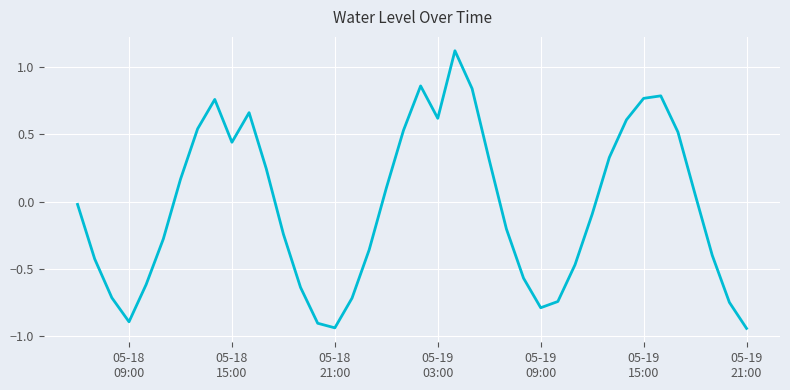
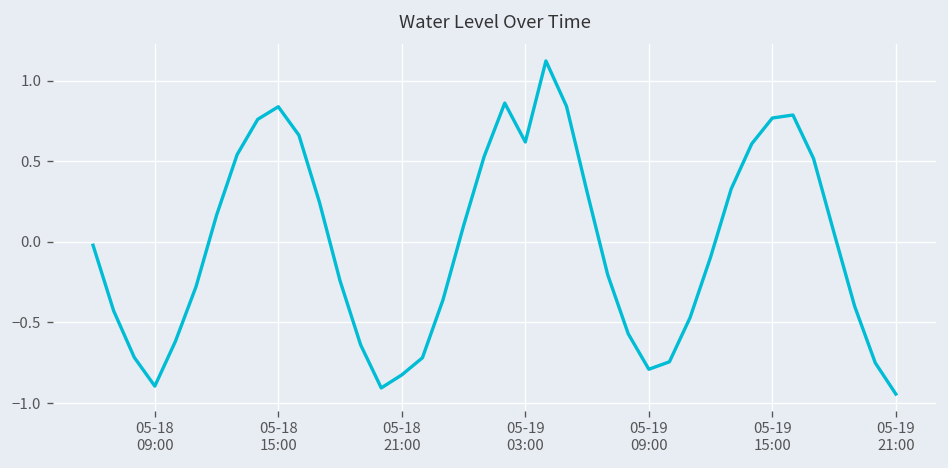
05-18 15:00: 0.44 -> 0.84
05-18 21:00: -0.94 -> -0.83
